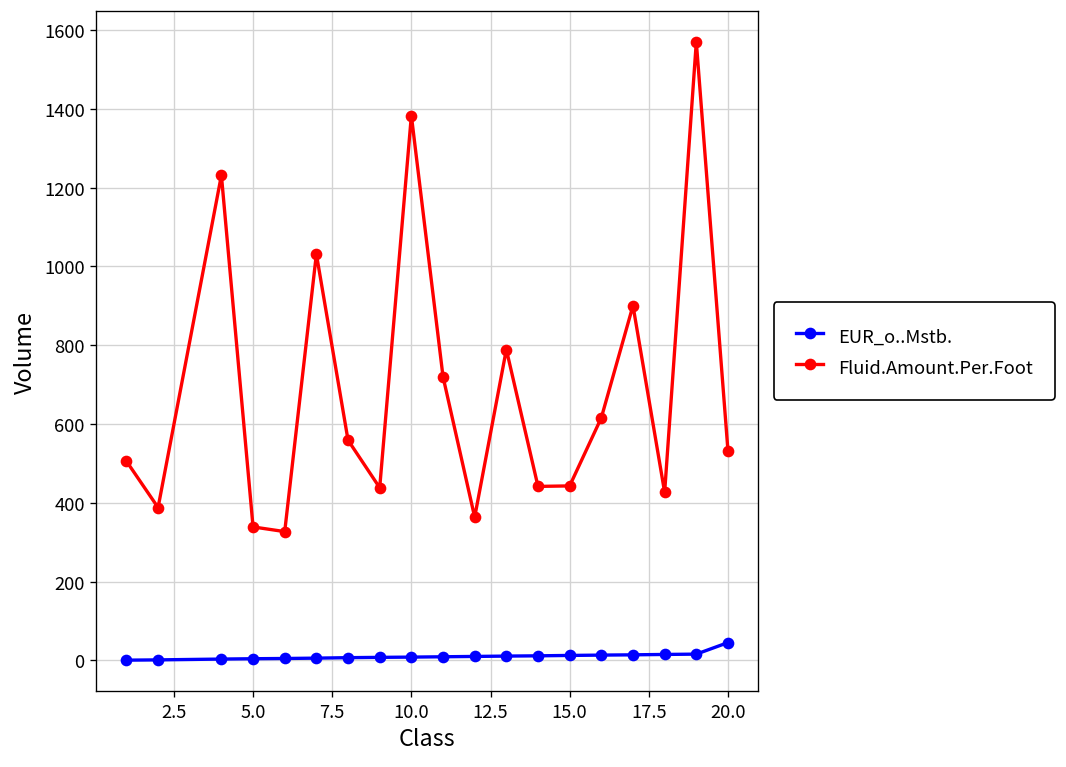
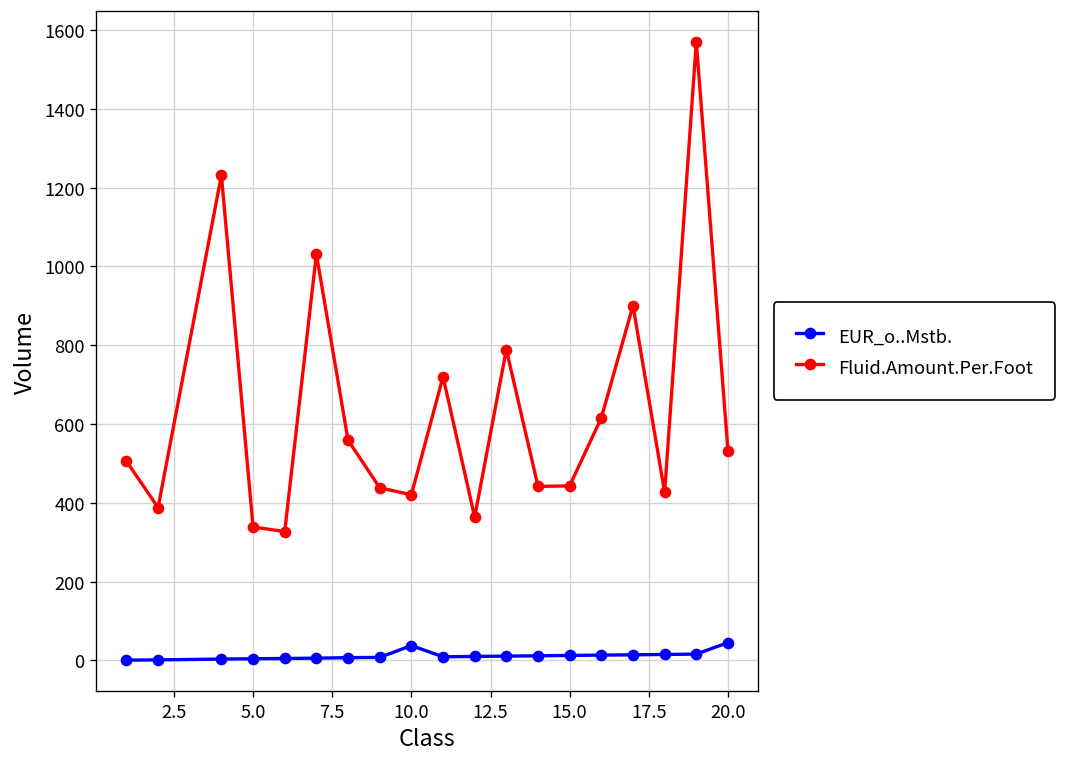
EUR_o..Mstb., 10.0: 10 -> 40
Fluid.Amount.Per.Foot, 10.0: 1380 -> 420
